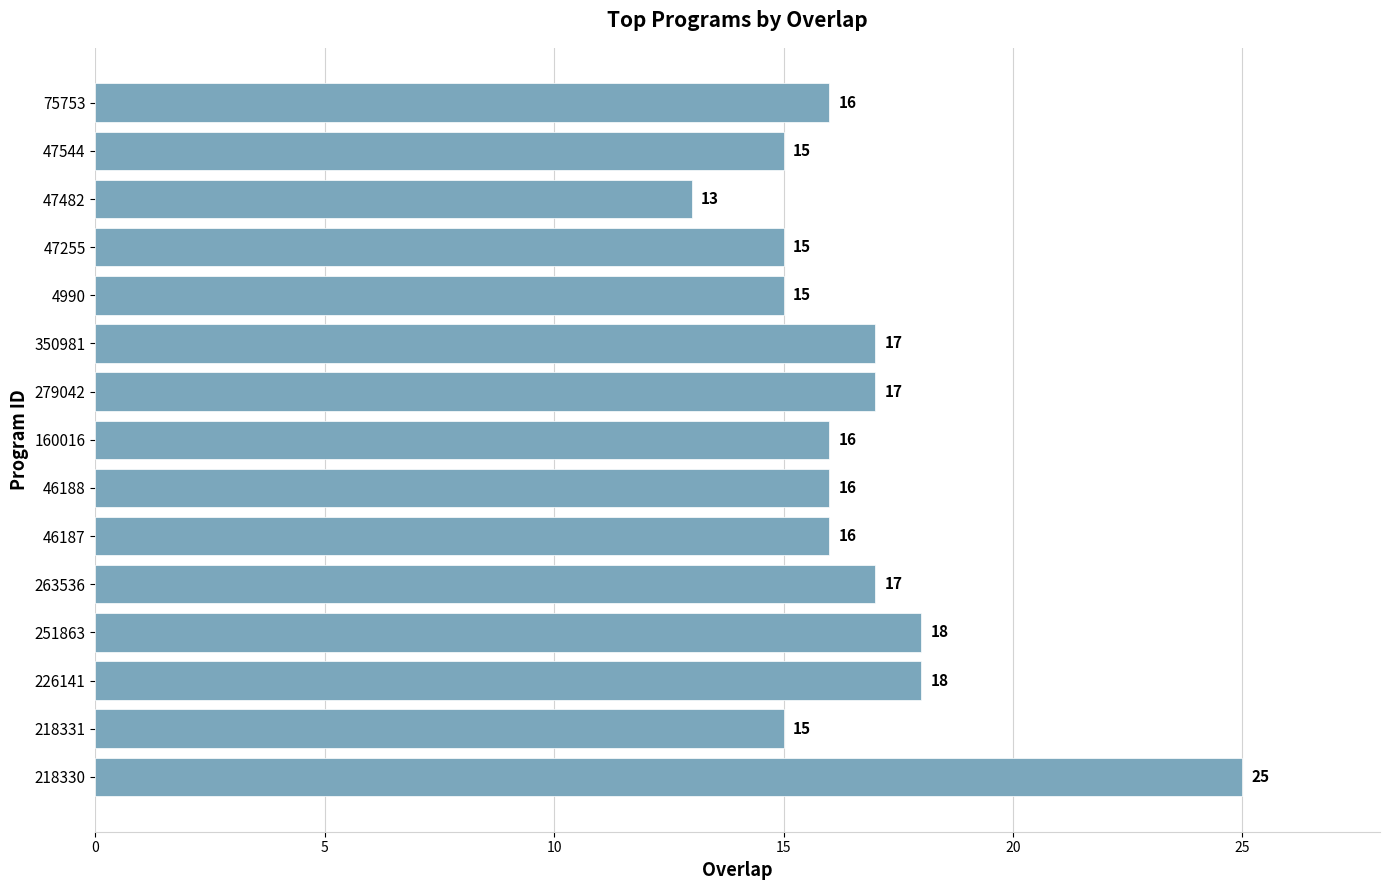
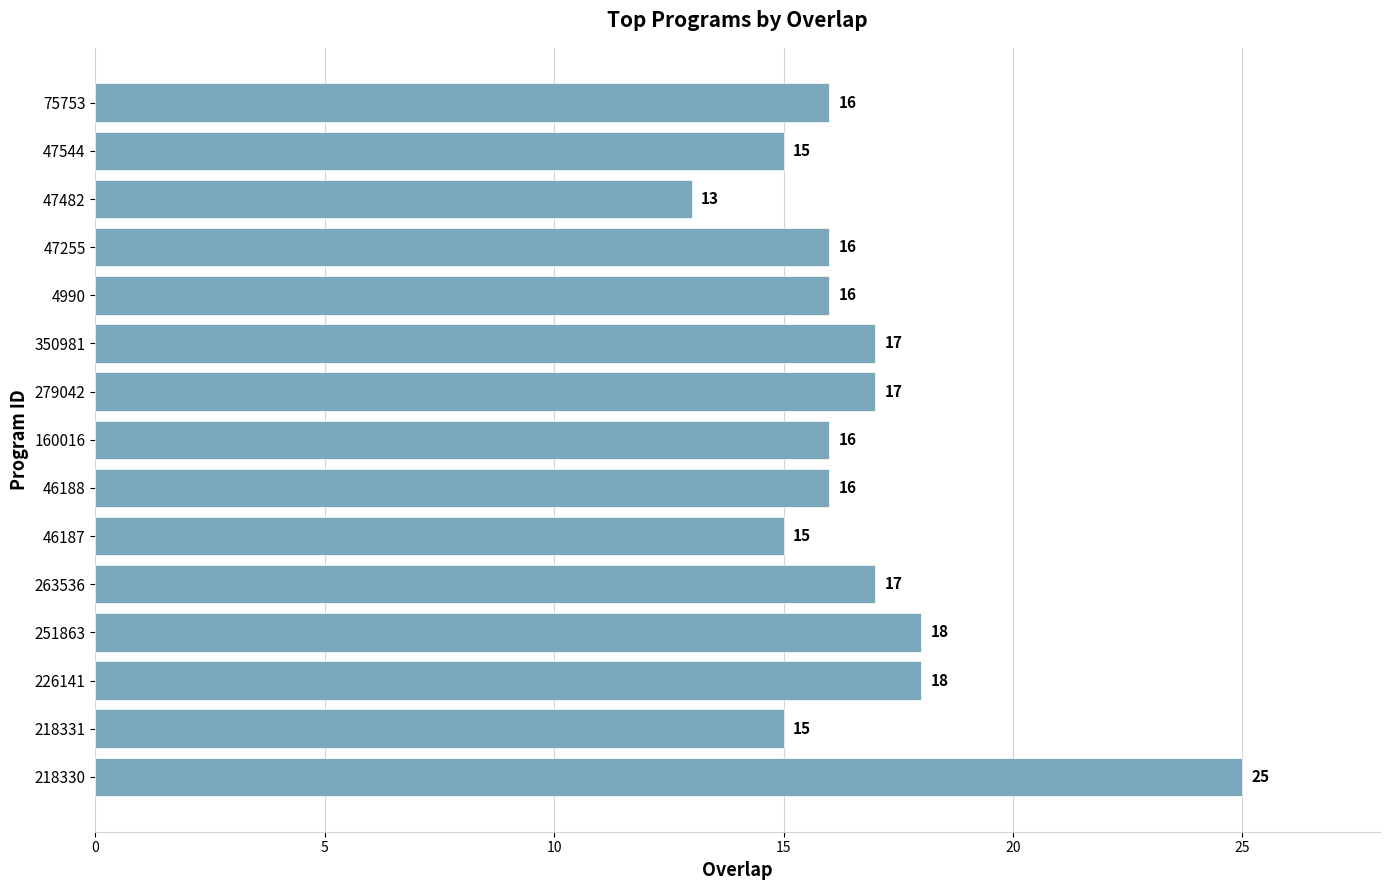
47255: 15 -> 16
4990: 15 -> 16
46187: 16 -> 15
